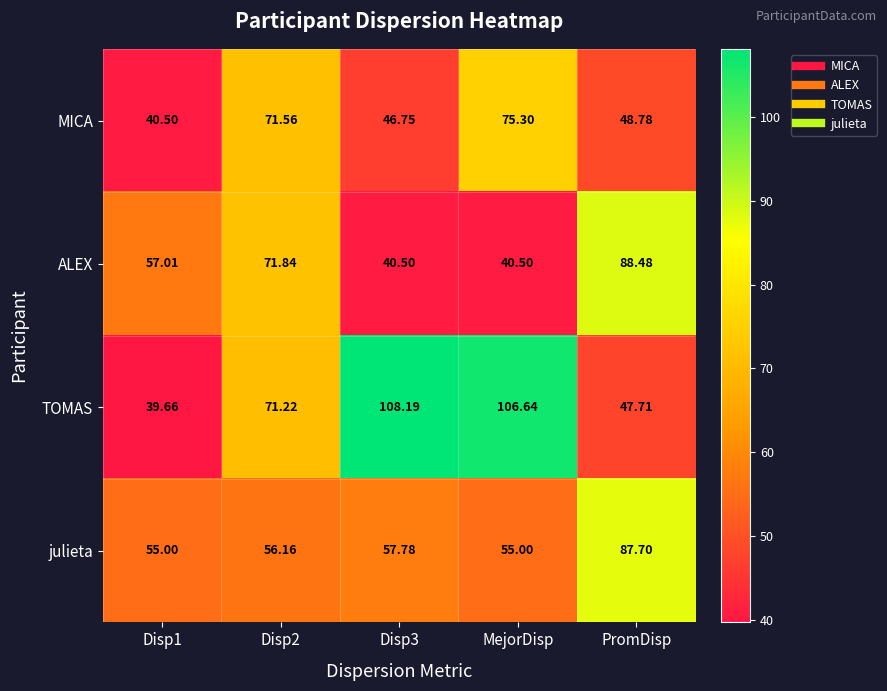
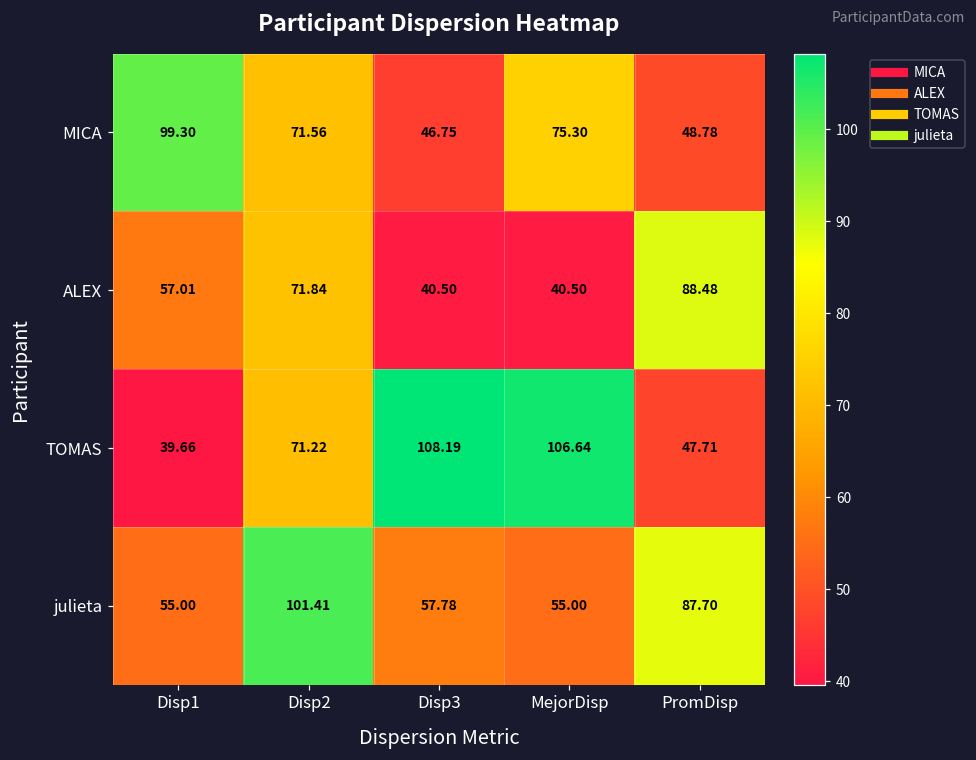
MICA, Disp1: 40.50 -> 99.30
julieta, Disp2: 56.16 -> 101.41
